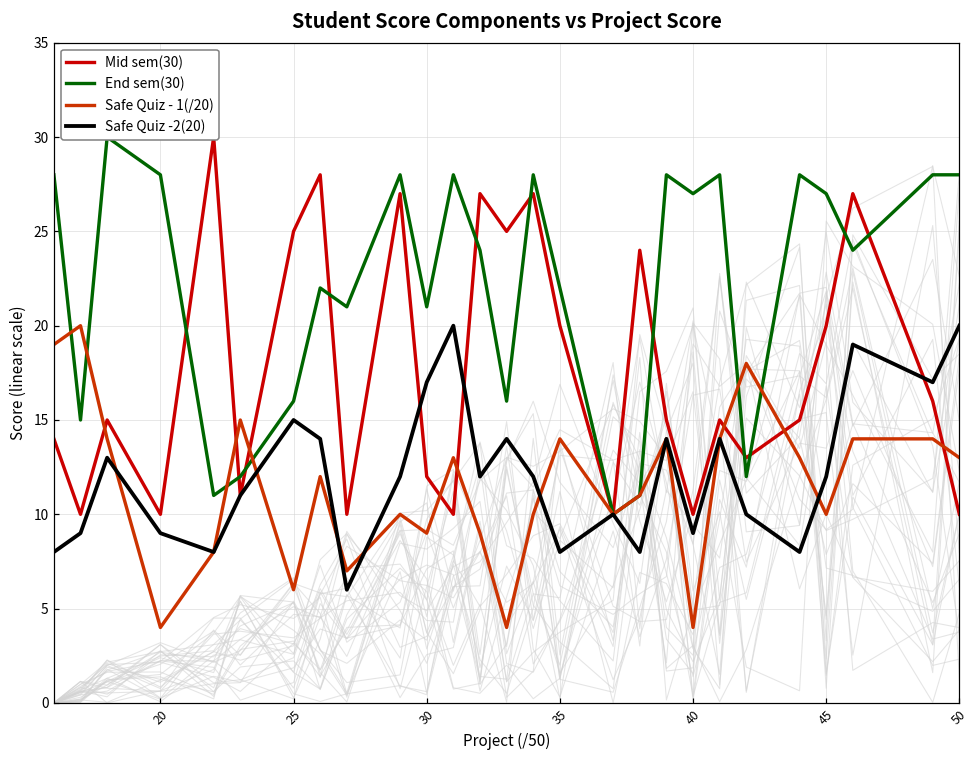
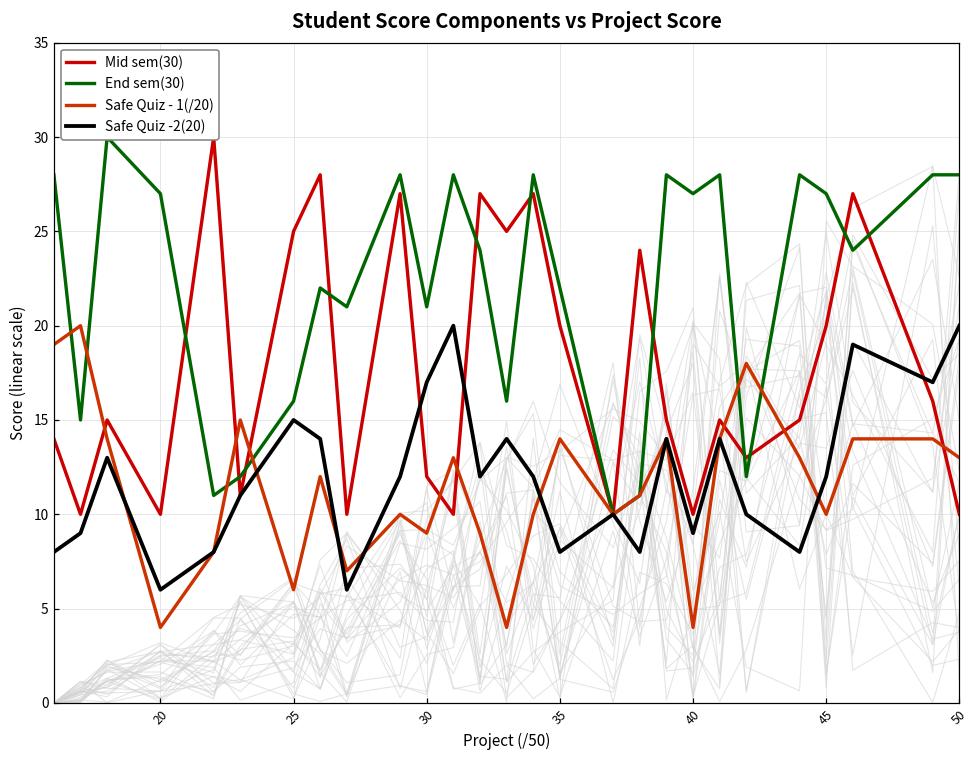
End sem(30), 20: 28 -> 27
Safe Quiz -2(20), 20: 9 -> 6
